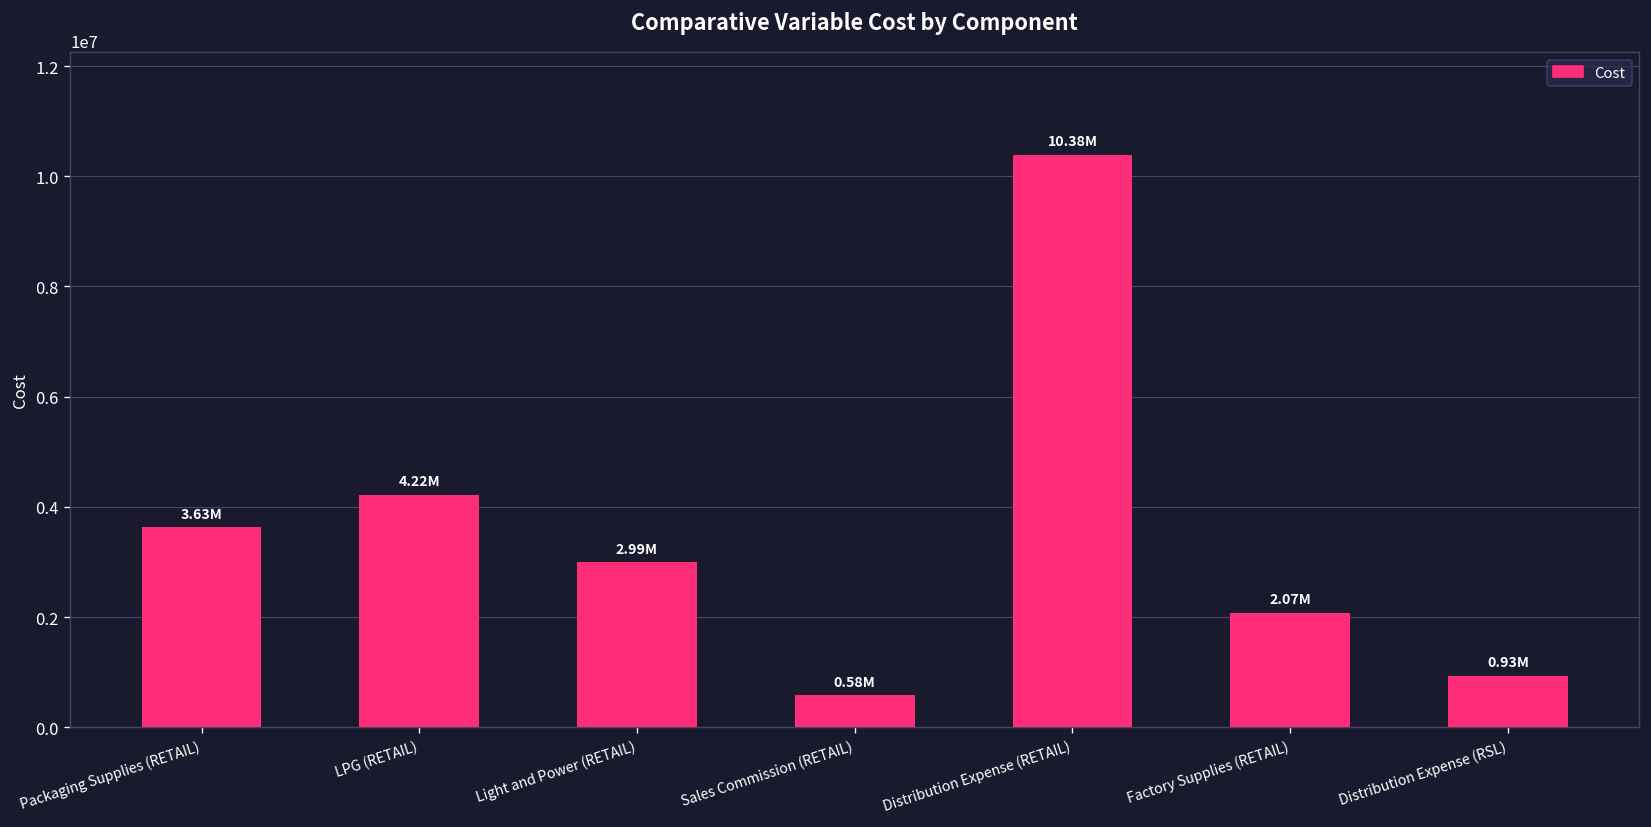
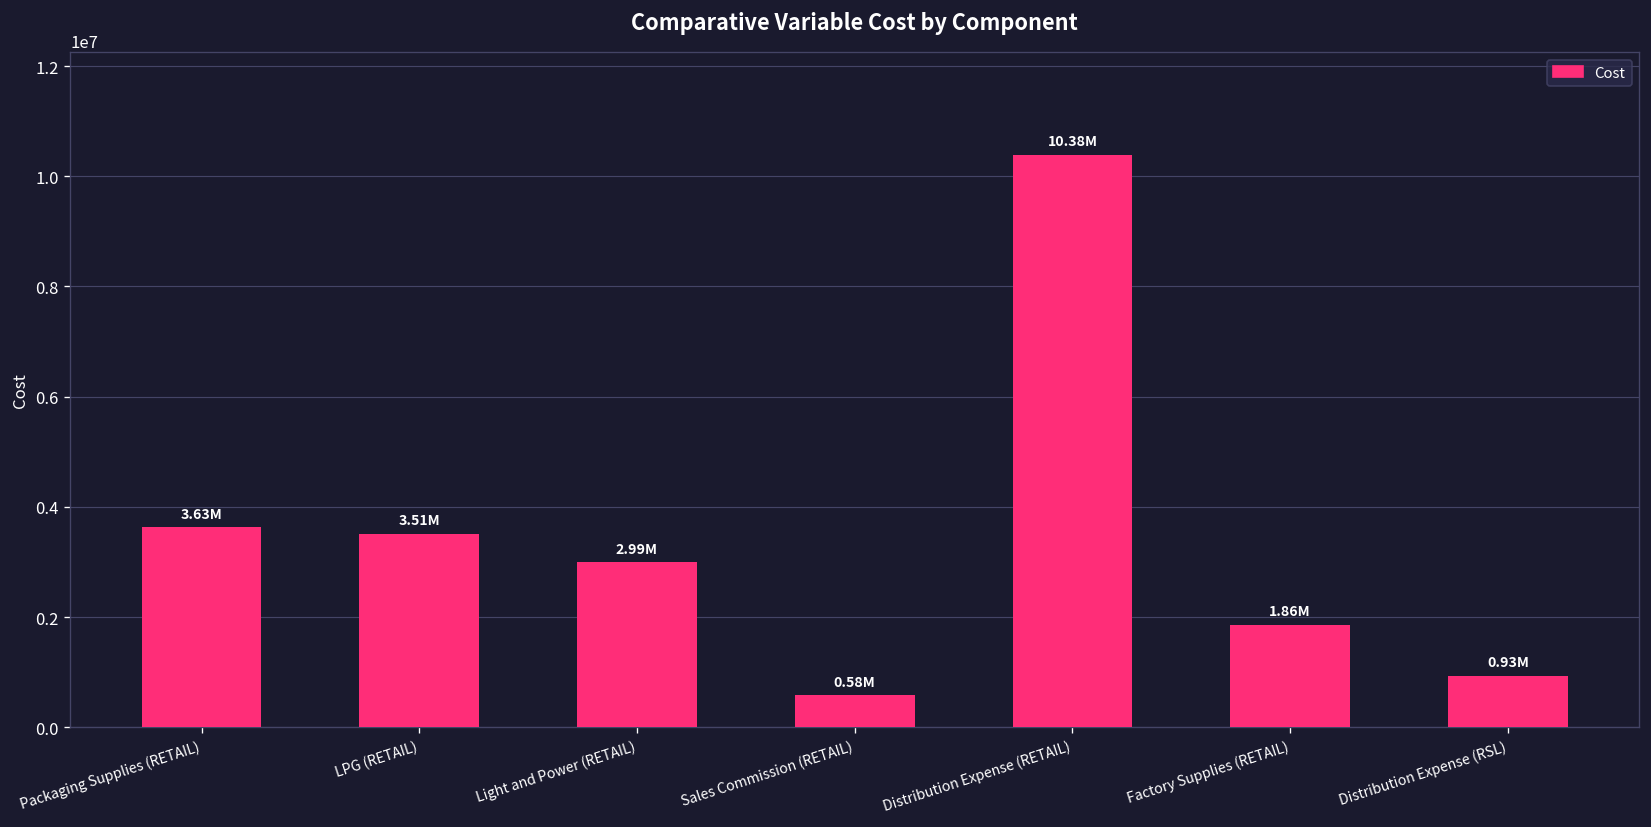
LPG (RETAIL): 4.22M -> 3.51M
Factory Supplies (RETAIL): 2.07M -> 1.86M
